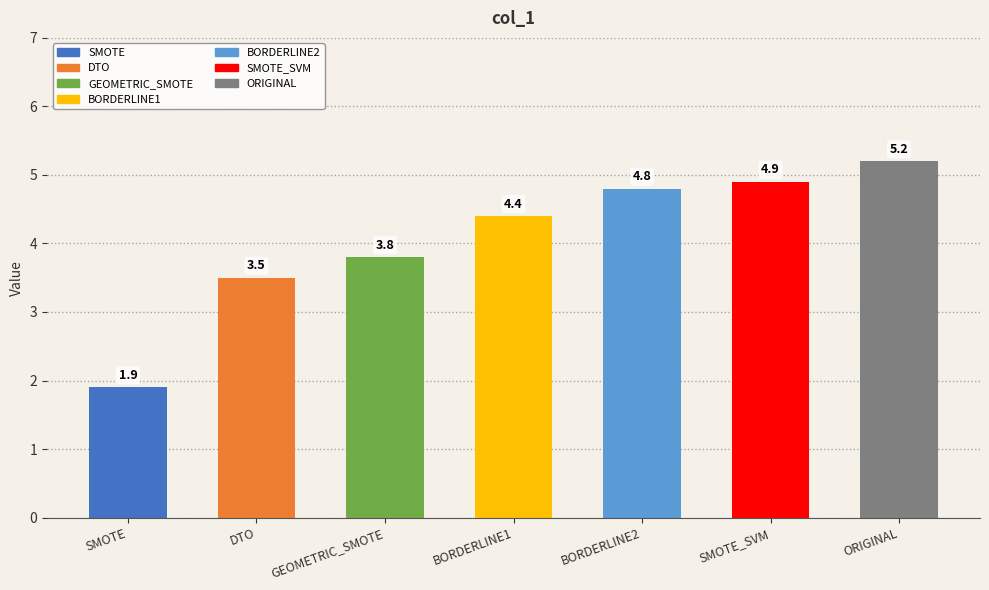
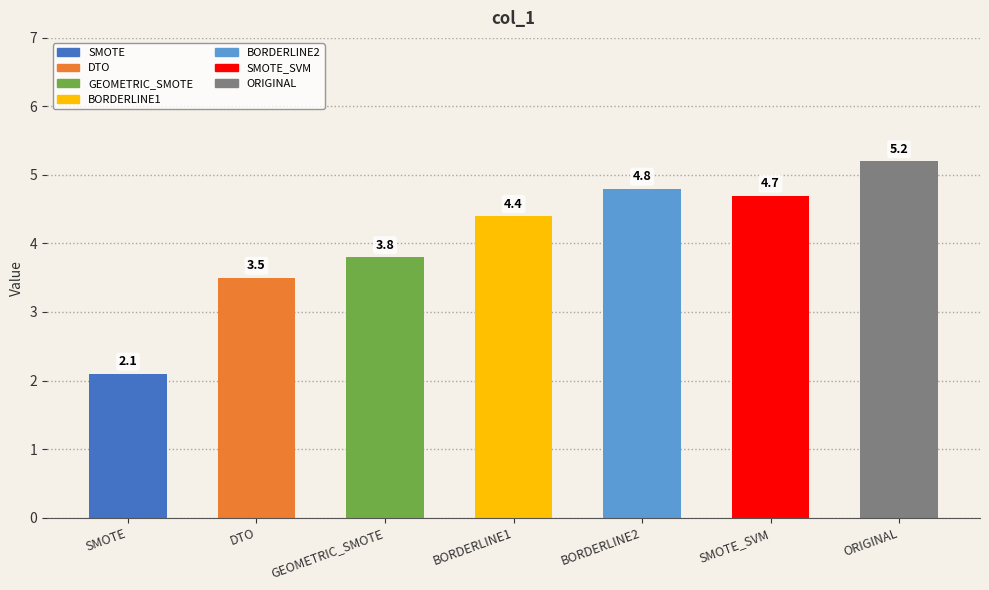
SMOTE: 1.9 -> 2.1
SMOTE_SVM: 4.9 -> 4.7
